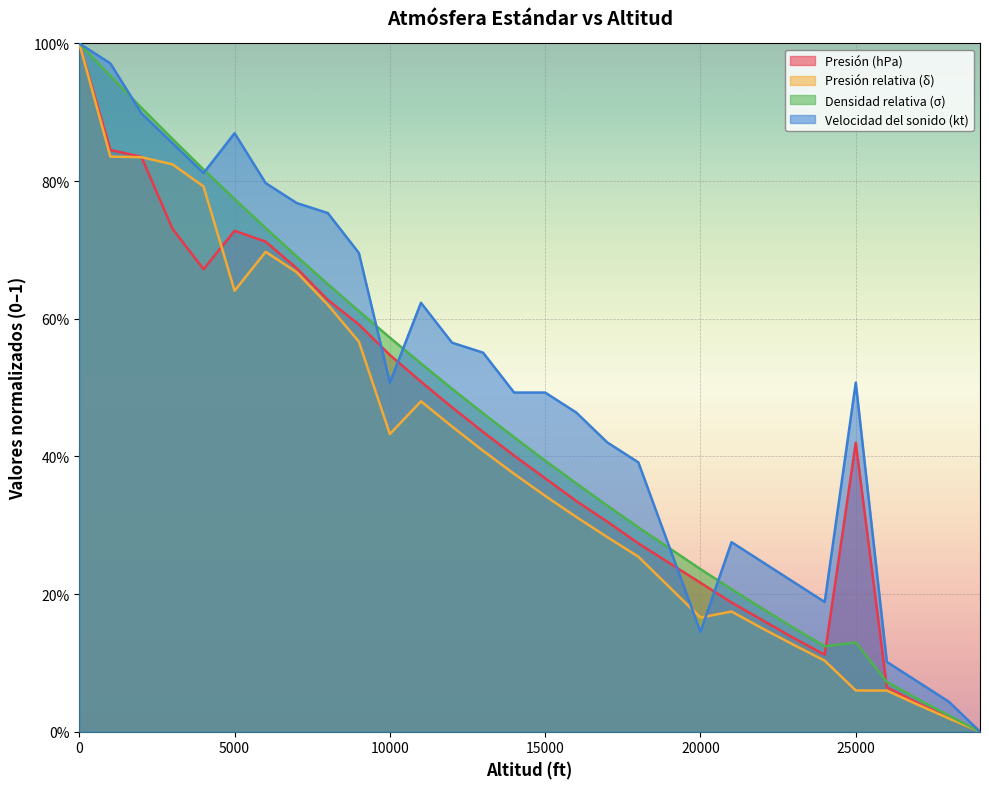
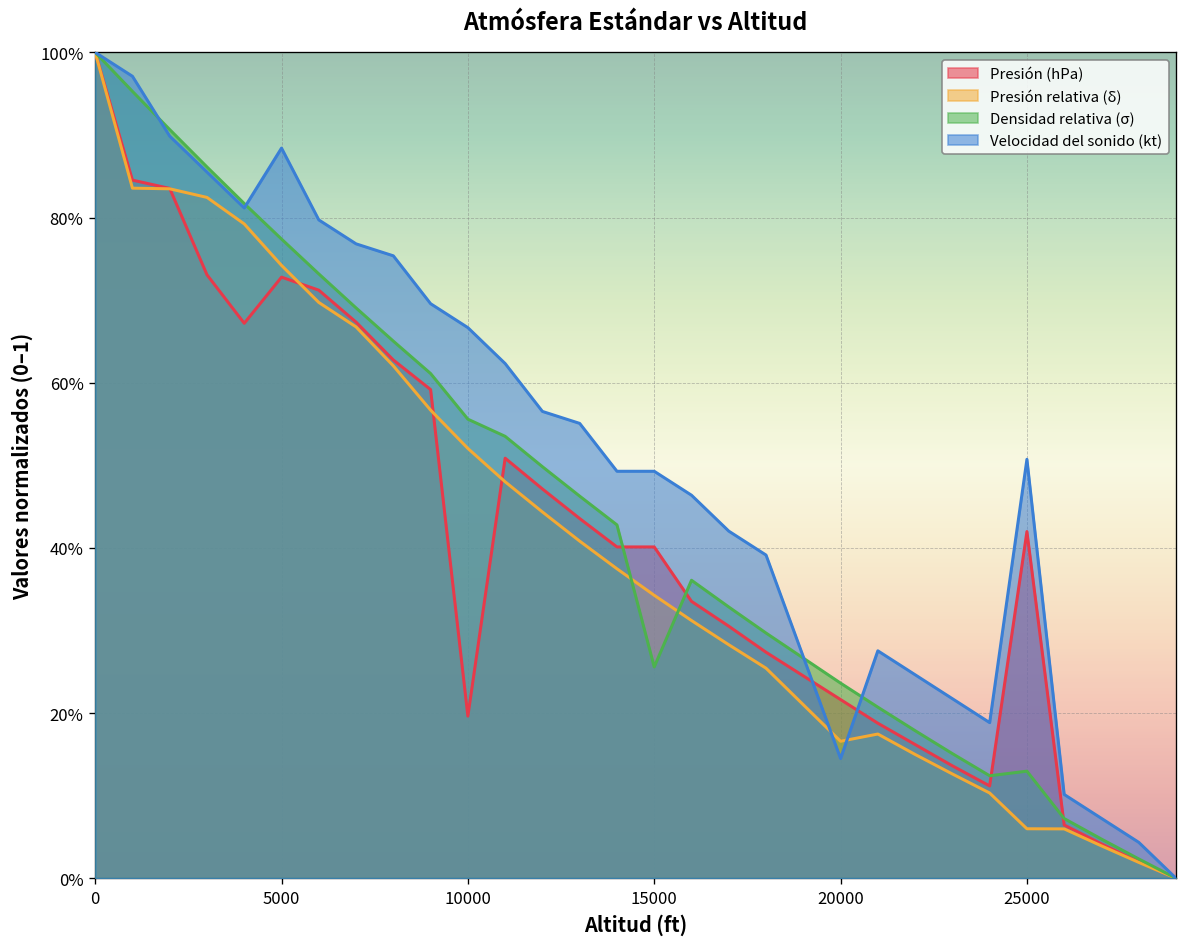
Presión relativa (δ), 5000: 64% -> 74%
Velocidad del sonido (kt), 5000: 87% -> 88%
Presión (hPa), 10000: 55% -> 20%
Presión relativa (δ), 10000: 43% -> 52%
Densidad relativa (σ), 10000: 57% -> 56%
Velocidad del sonido (kt), 10000: 51% -> 67%
Presión (hPa), 15000: 37% -> 40%
Densidad relativa (σ), 15000: 39% -> 26%
